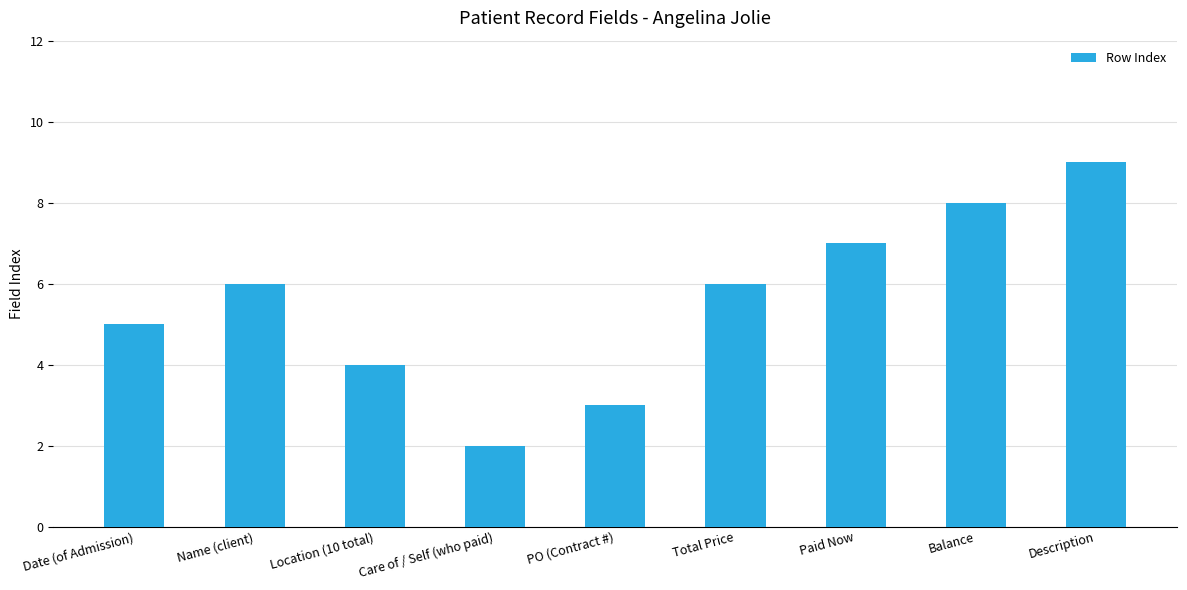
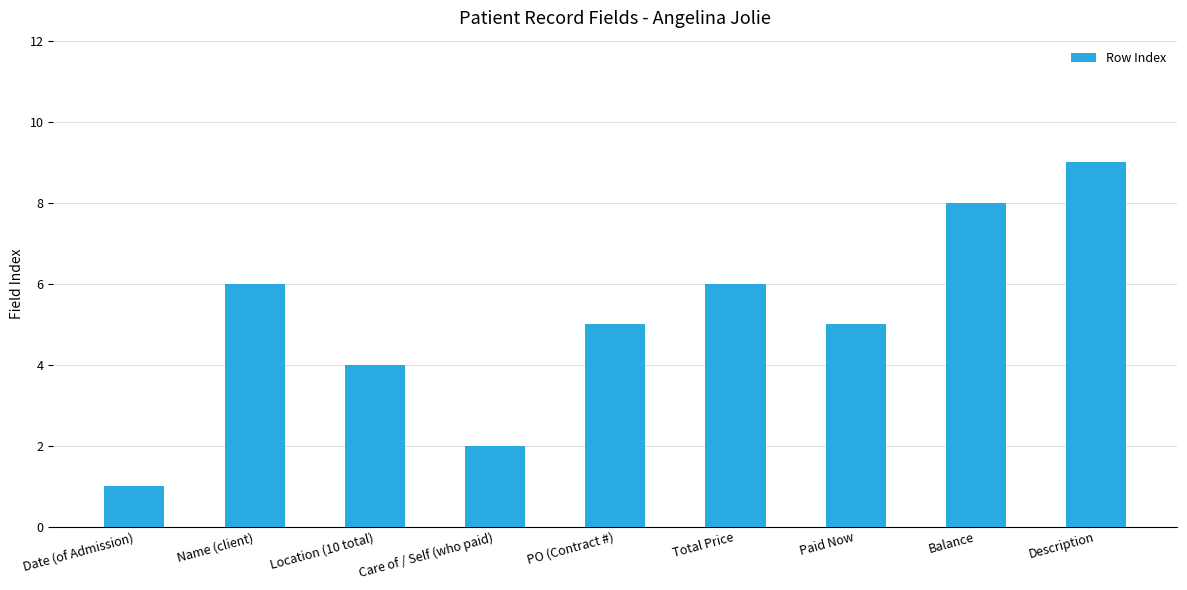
Date (of Admission): 5 -> 1
PO (Contract #): 3 -> 5
Paid Now: 7 -> 5
